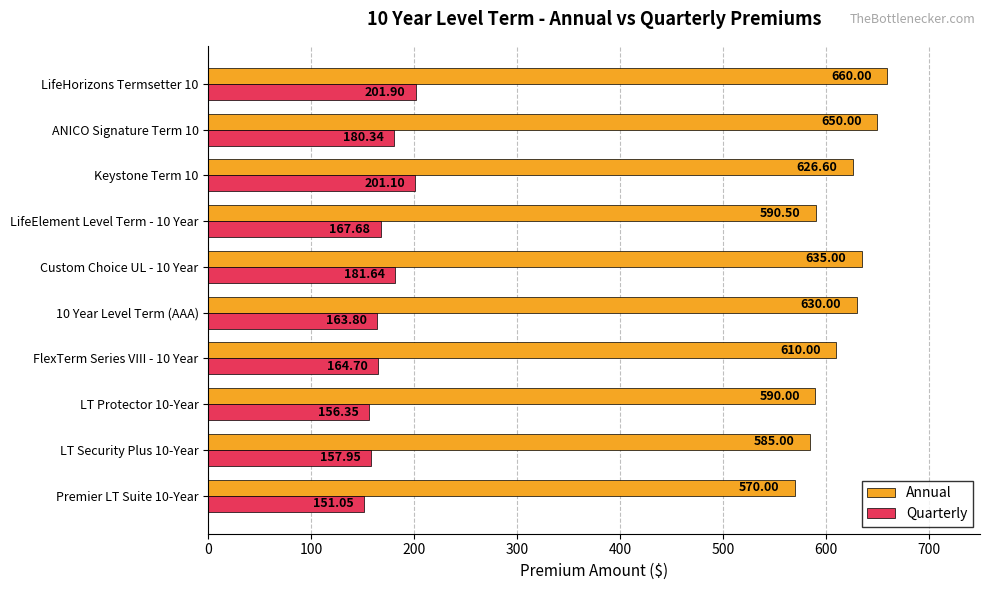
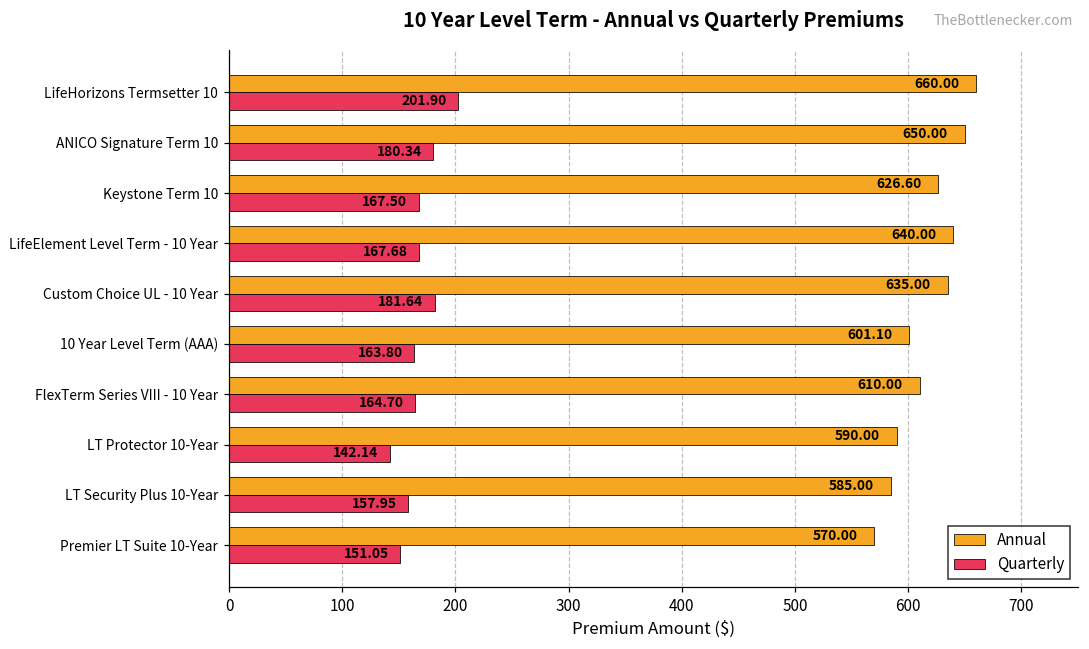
Quarterly, Keystone Term 10: 201.10 -> 167.50
Annual, LifeElement Level Term - 10 Year: 590.50 -> 640.00
Annual, 10 Year Level Term (AAA): 630.00 -> 601.10
Quarterly, LT Protector 10-Year: 156.35 -> 142.14
